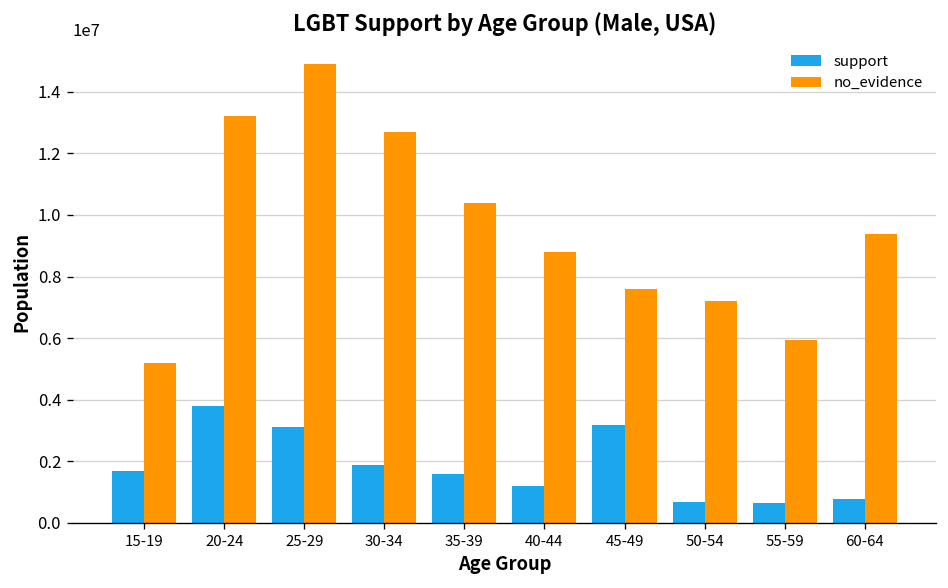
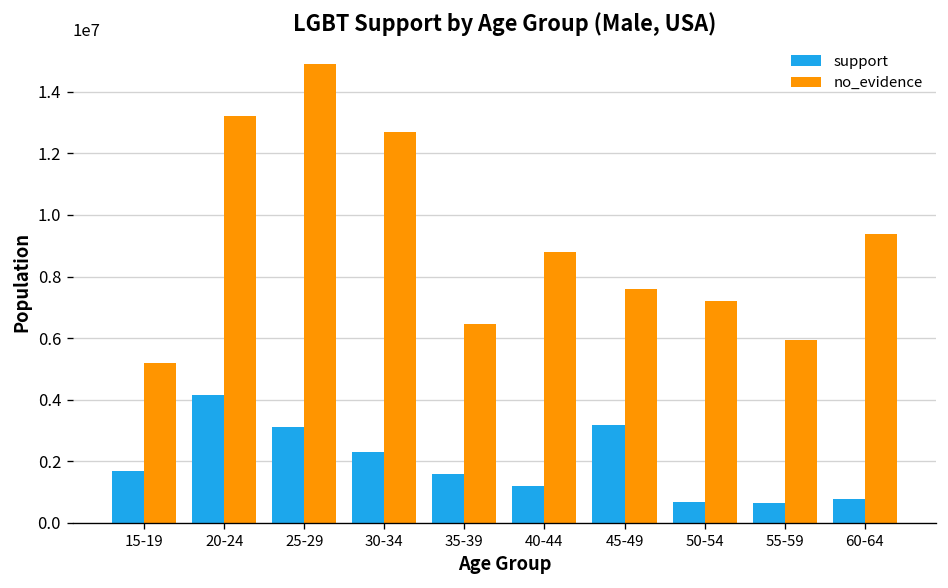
support, 20-24: 3800000 -> 4100000
support, 30-34: 1900000 -> 2300000
no_evidence, 35-39: 10400000 -> 6400000
